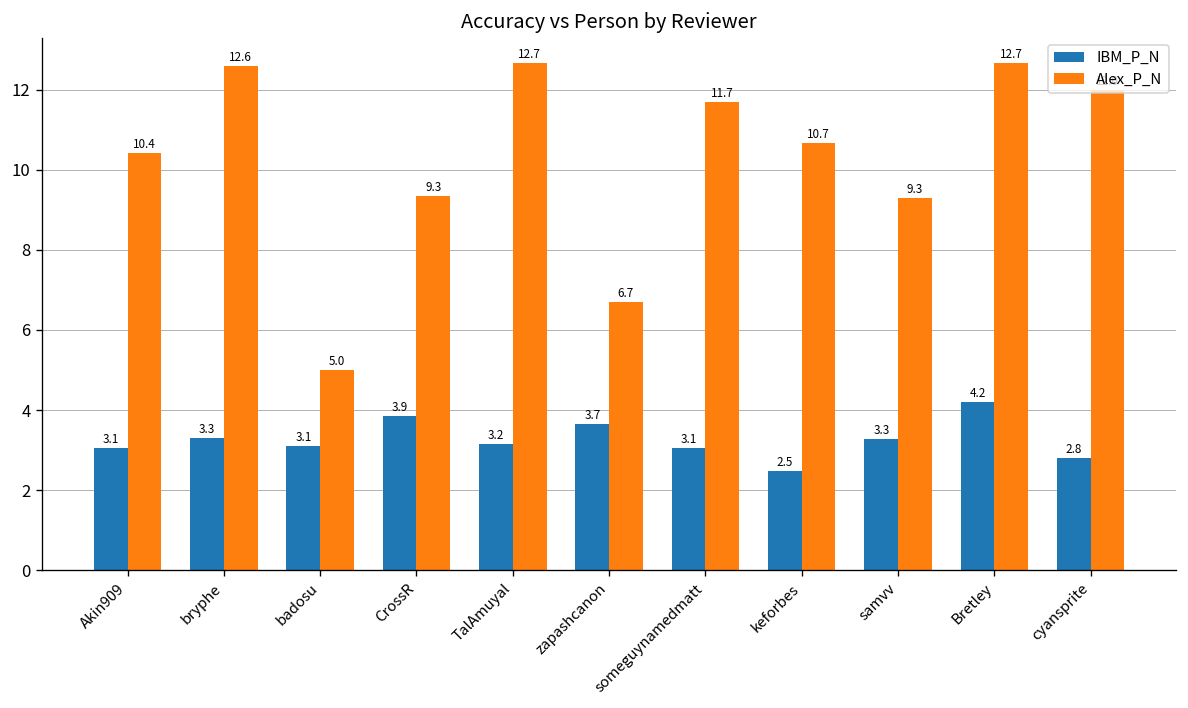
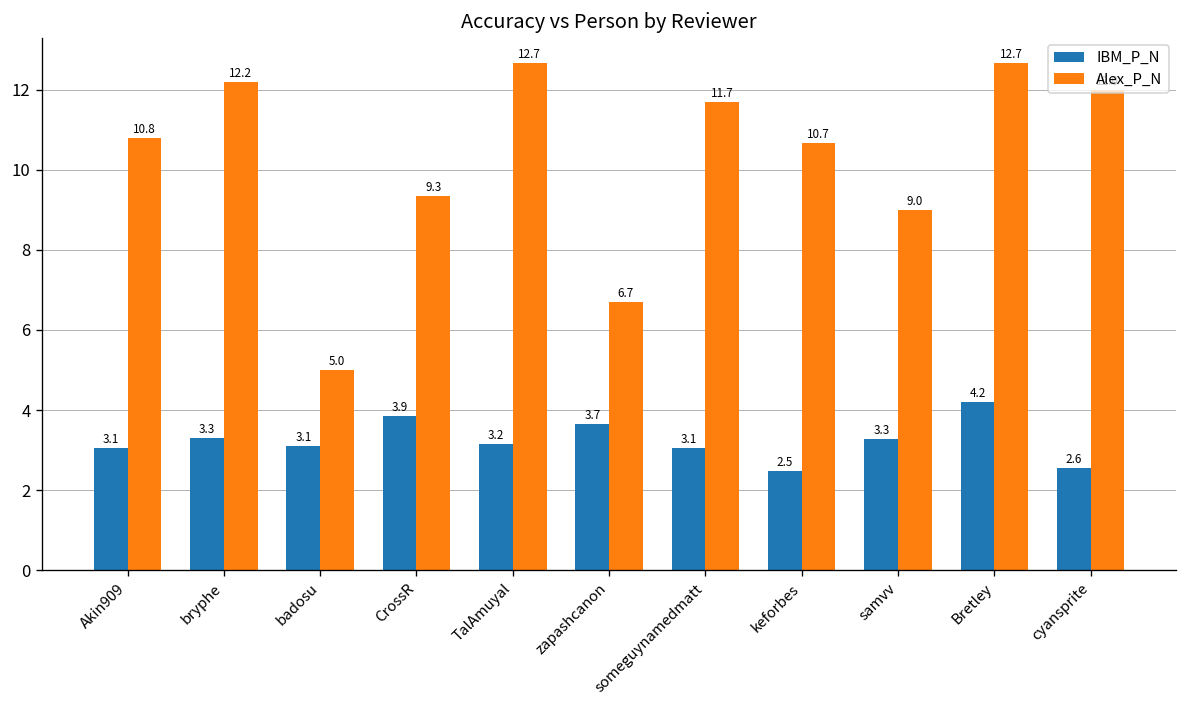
Alex_P_N, Akin909: 10.4 -> 10.8
Alex_P_N, bryphe: 12.6 -> 12.2
Alex_P_N, samvv: 9.3 -> 9.0
IBM_P_N, cyansprite: 2.8 -> 2.6
